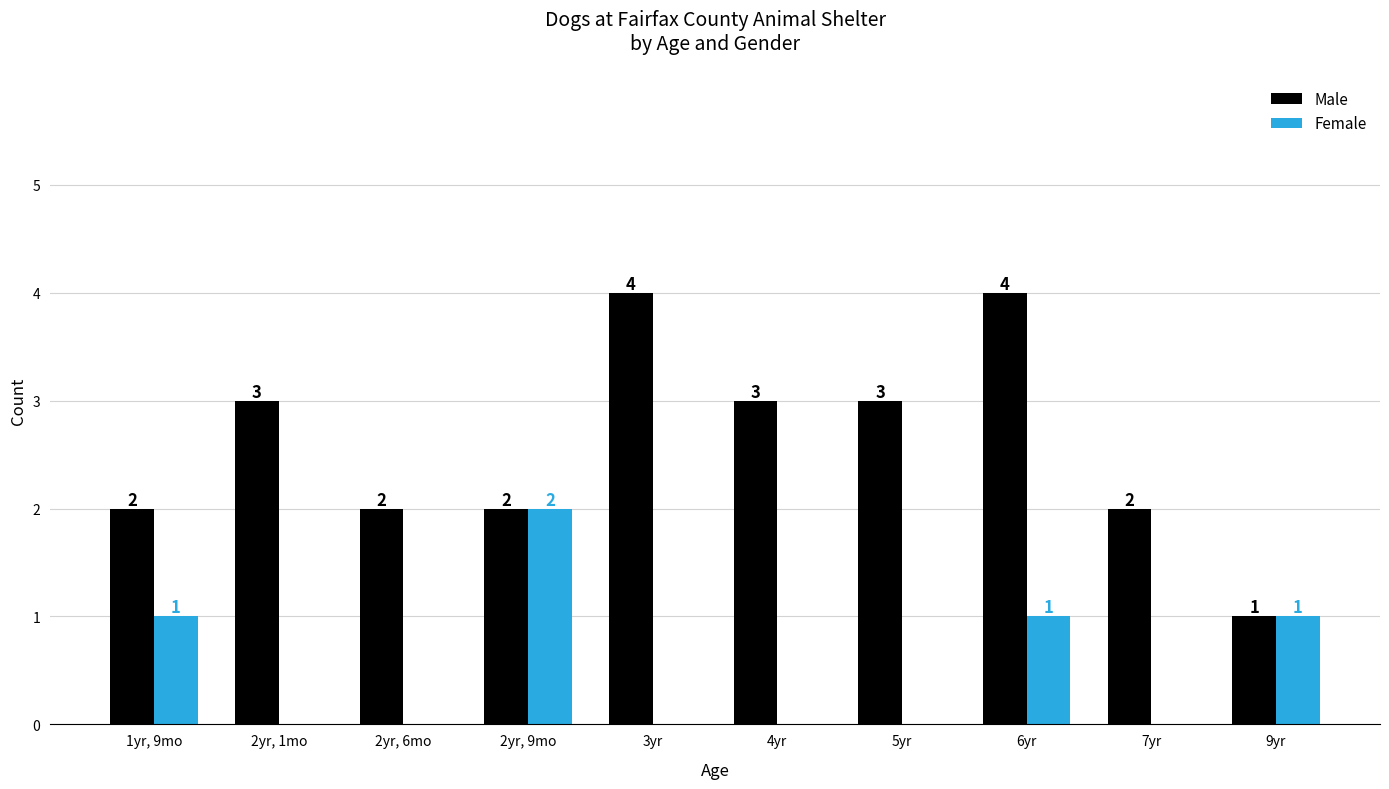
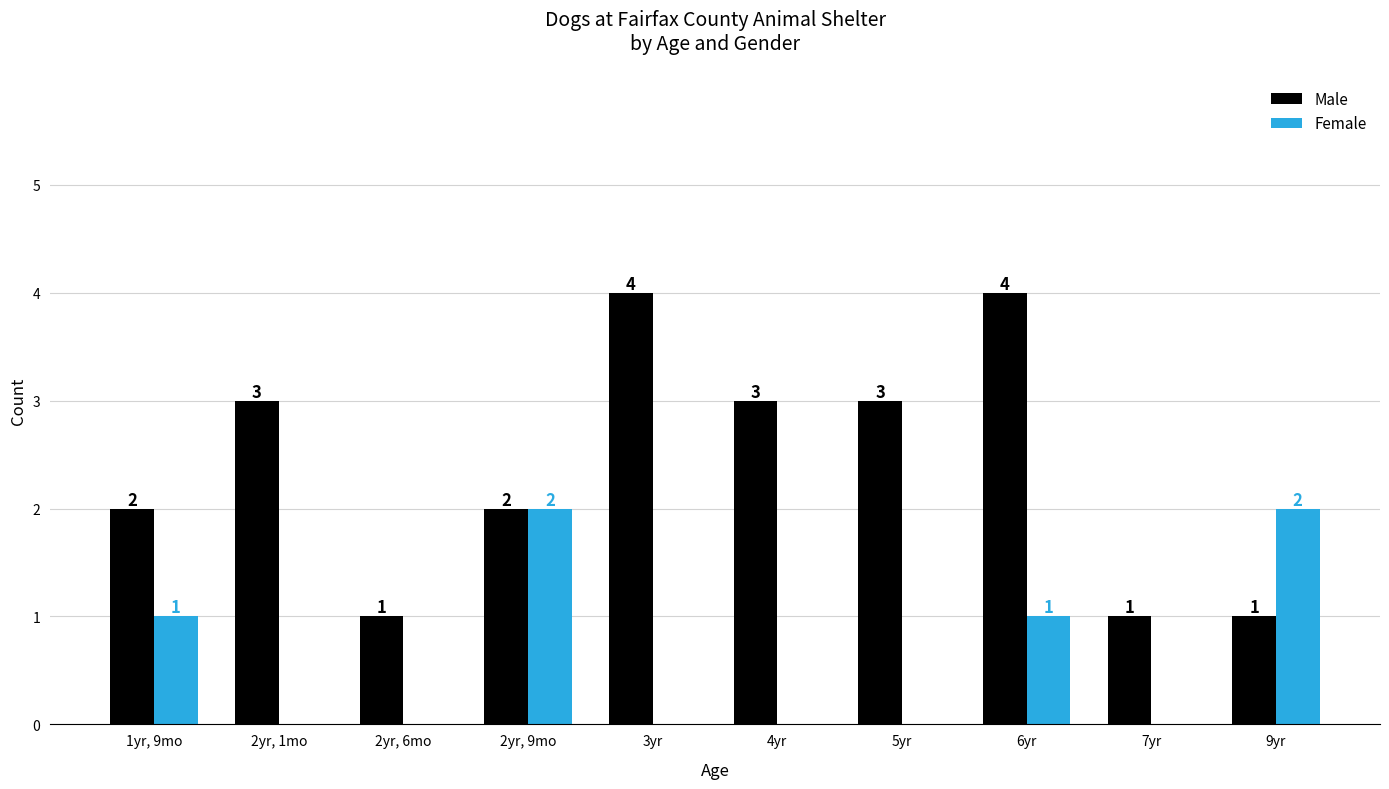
Male, 2yr, 6mo: 2 -> 1
Male, 7yr: 2 -> 1
Female, 9yr: 1 -> 2
